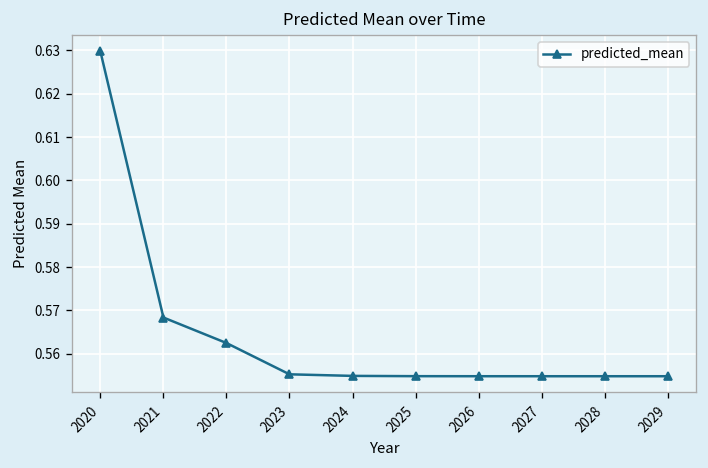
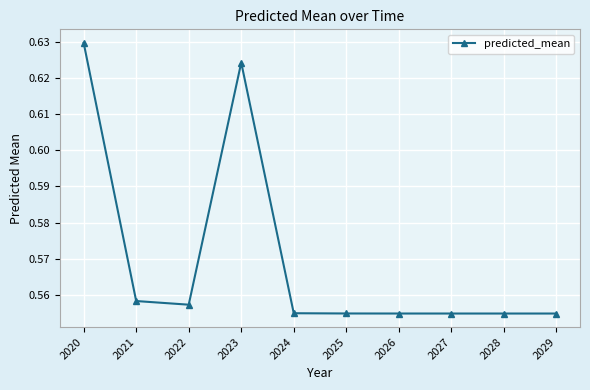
2021: 0.568 -> 0.558
2022: 0.562 -> 0.557
2023: 0.555 -> 0.624
